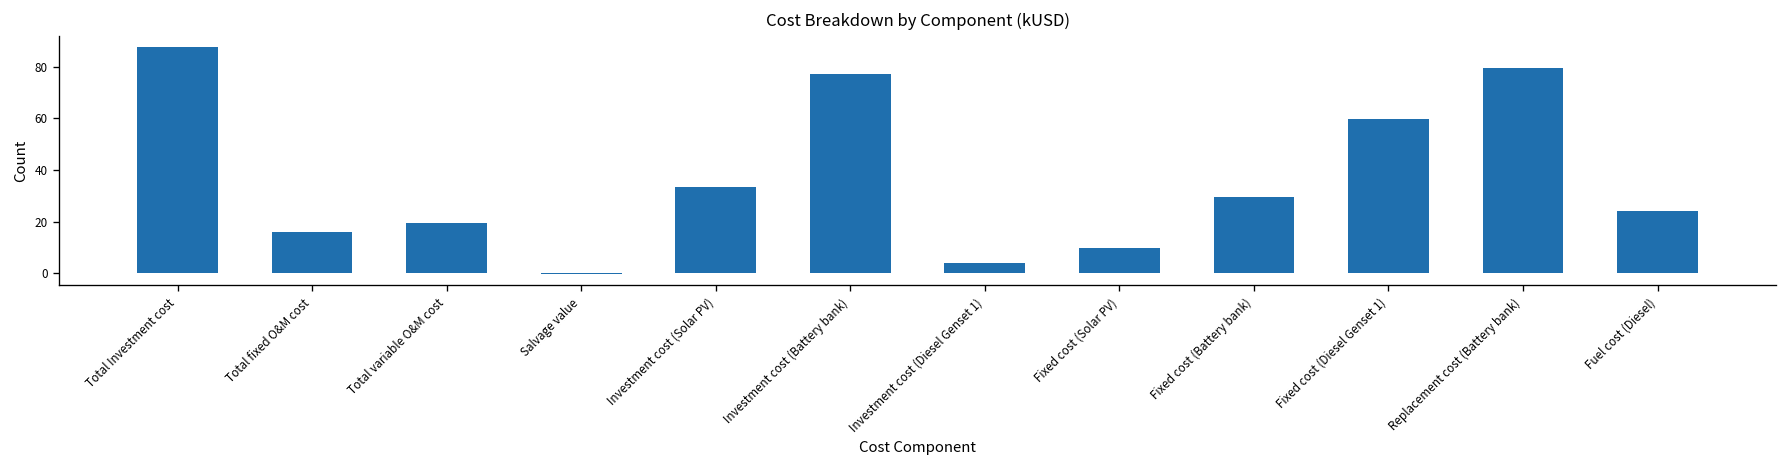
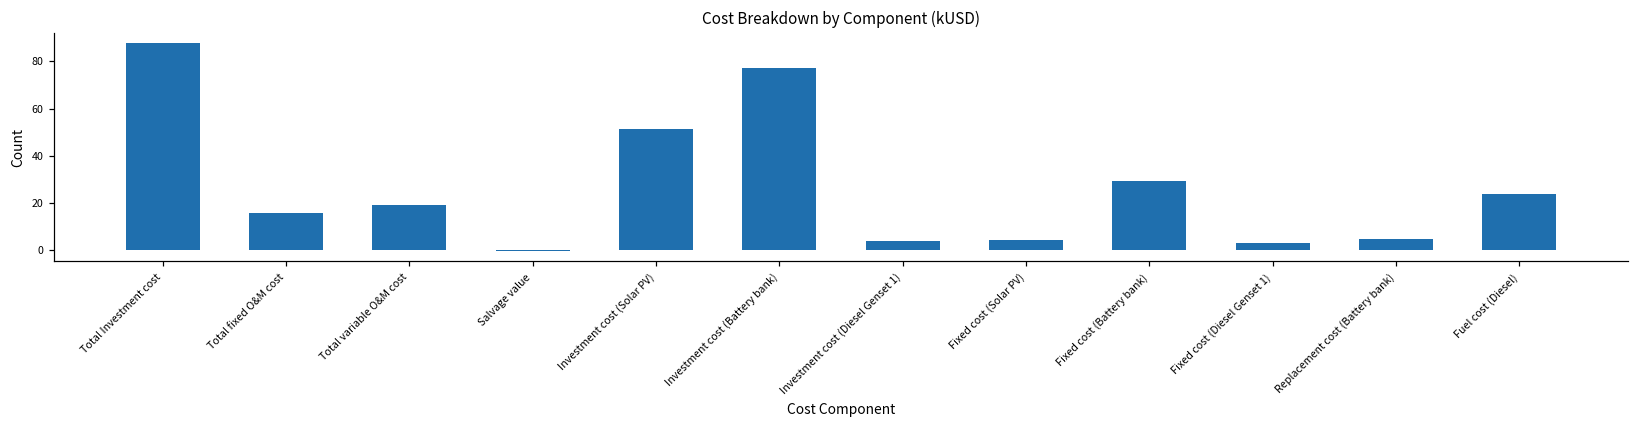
Investment cost (Solar PV): 33 -> 51
Fixed cost (Solar PV): 10 -> 5
Fixed cost (Diesel Genset 1): 60 -> 3
Replacement cost (Battery bank): 79 -> 5
